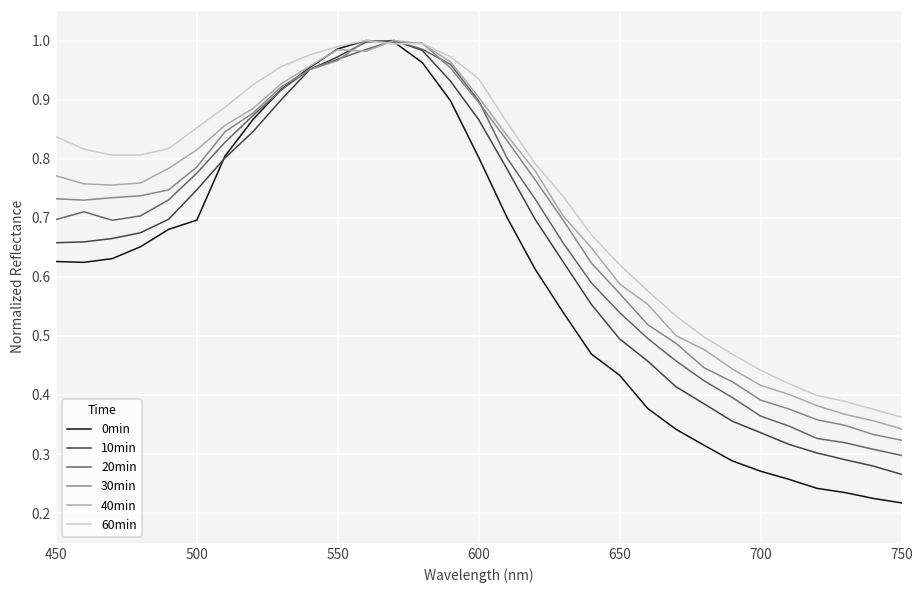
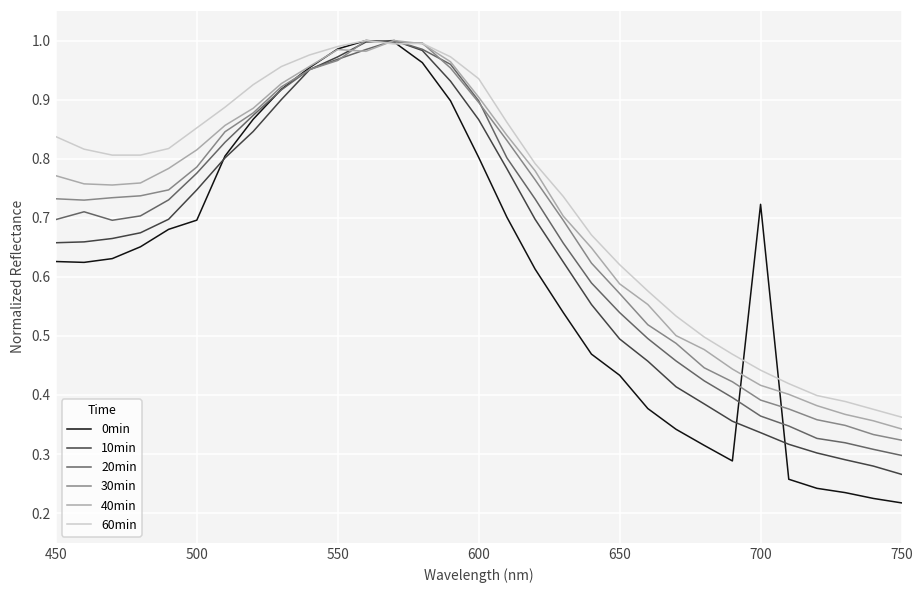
0min, 700: 0.27 -> 0.72
